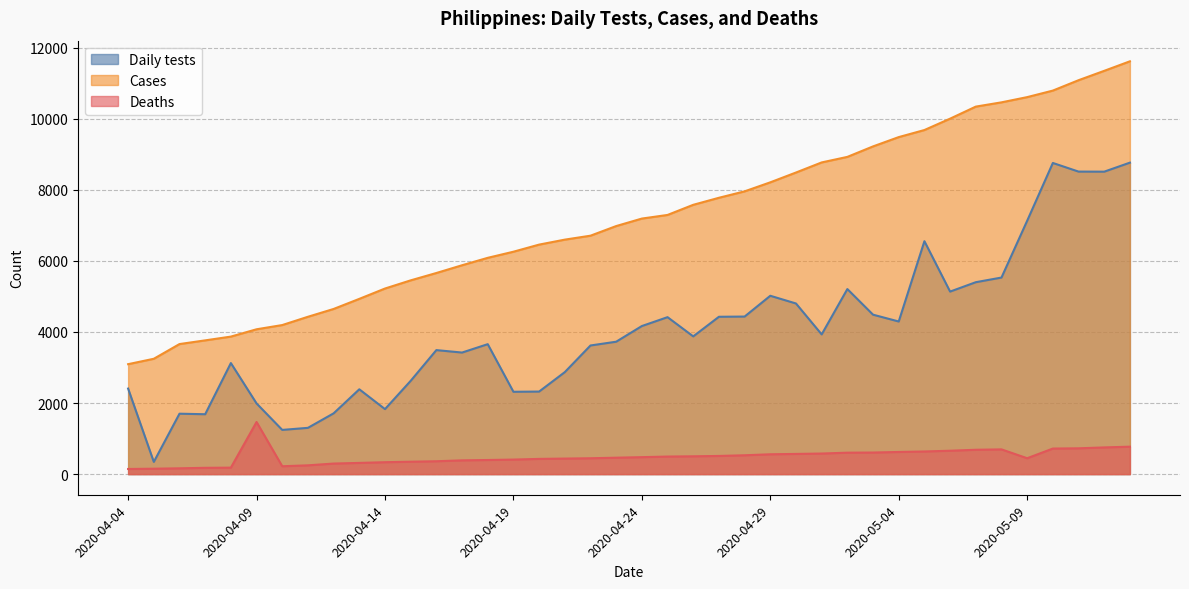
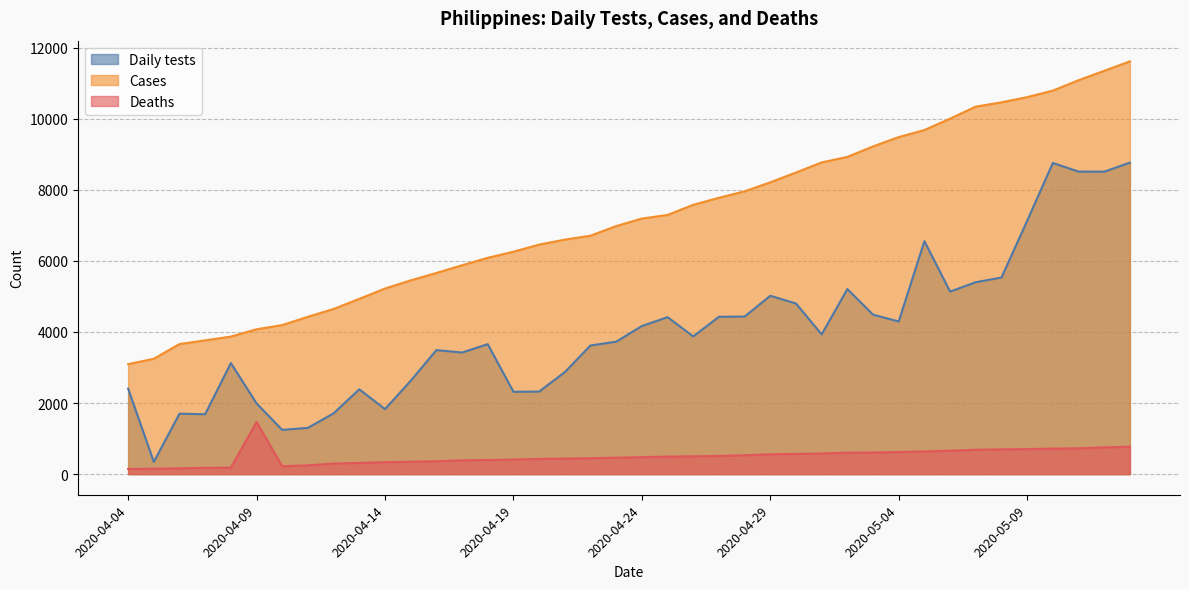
Deaths, 2020-05-09: 400 -> 700
